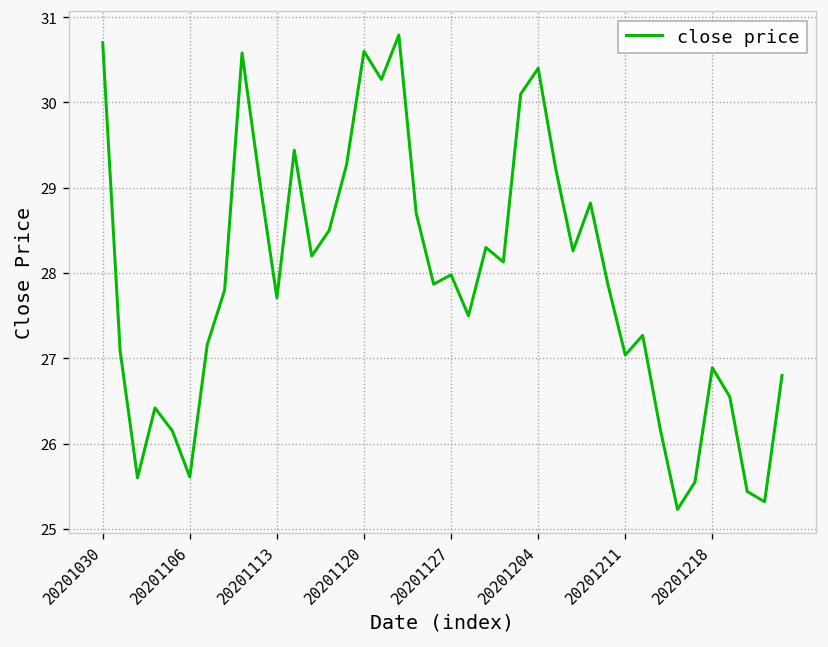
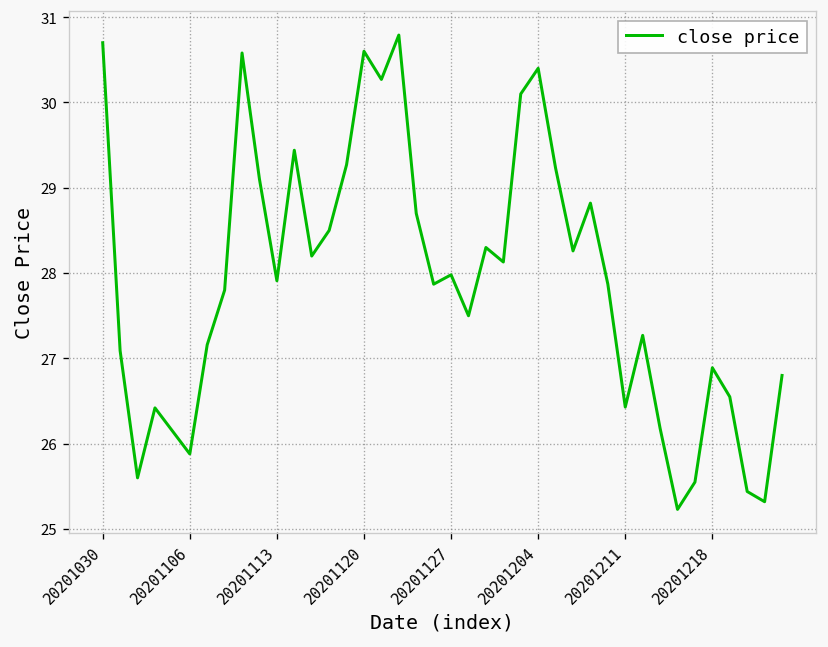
20201106: 25.6 -> 25.9
20201113: 27.7 -> 27.9
20201211: 27.0 -> 26.4
